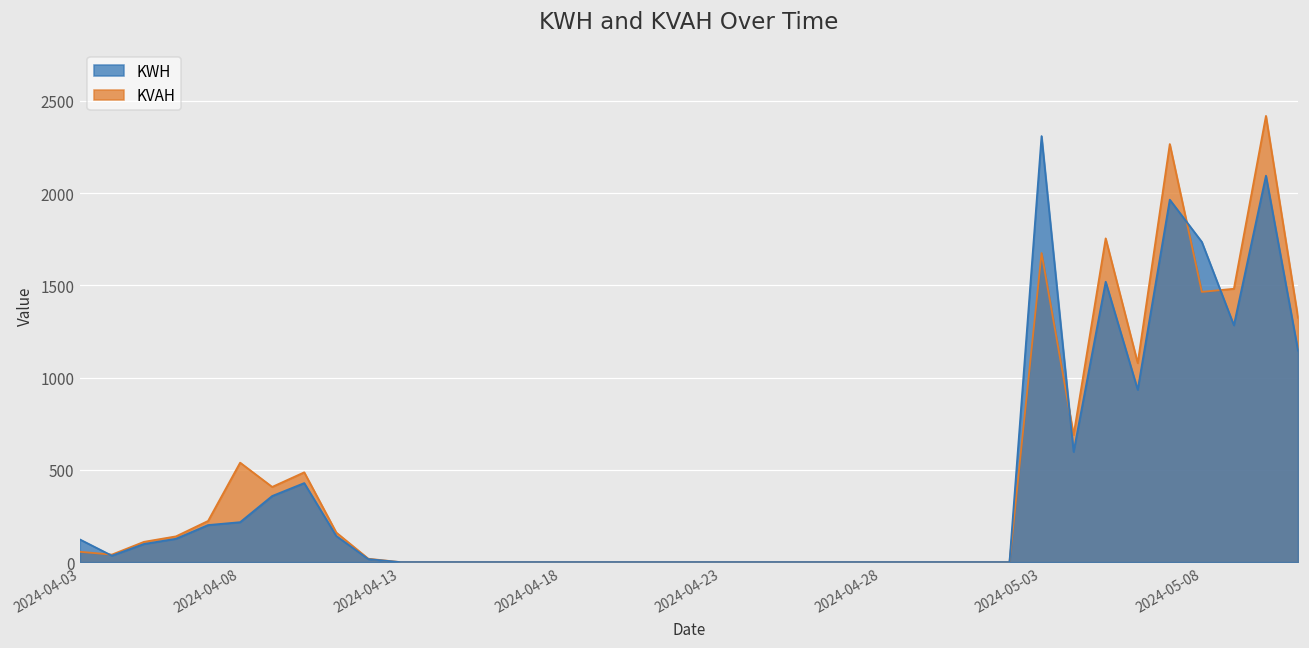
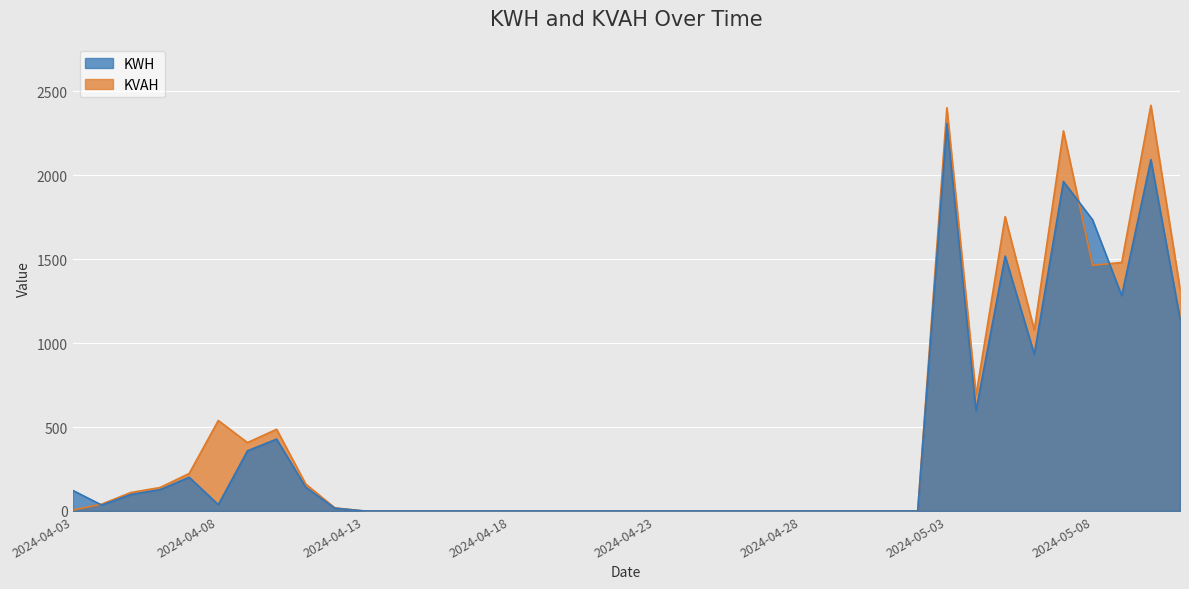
KVAH, 2024-04-03: 60 -> 0
KWH, 2024-04-08: 220 -> 40
KVAH, 2024-05-03: 1670 -> 2400
